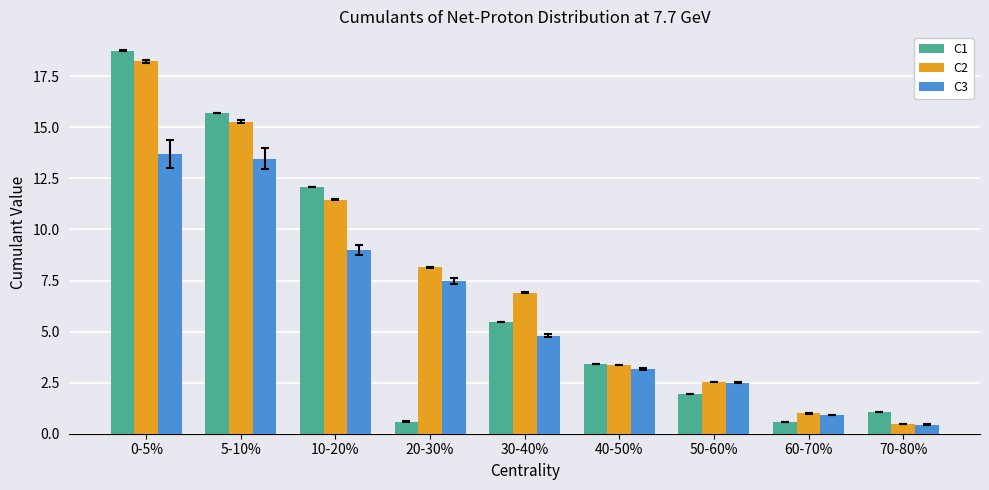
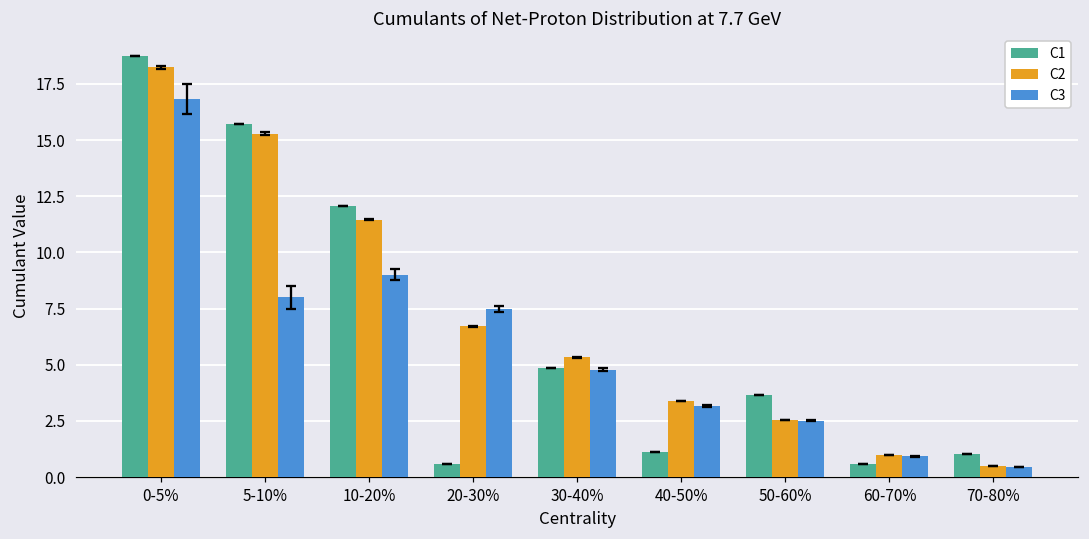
C3, 0-5%: 13.7 -> 16.8
C3, 5-10%: 13.5 -> 8.0
C2, 20-30%: 8.2 -> 6.7
C1, 30-40%: 5.5 -> 4.8
C2, 30-40%: 6.9 -> 5.3
C1, 40-50%: 3.4 -> 1.1
C1, 50-60%: 1.9 -> 3.7
